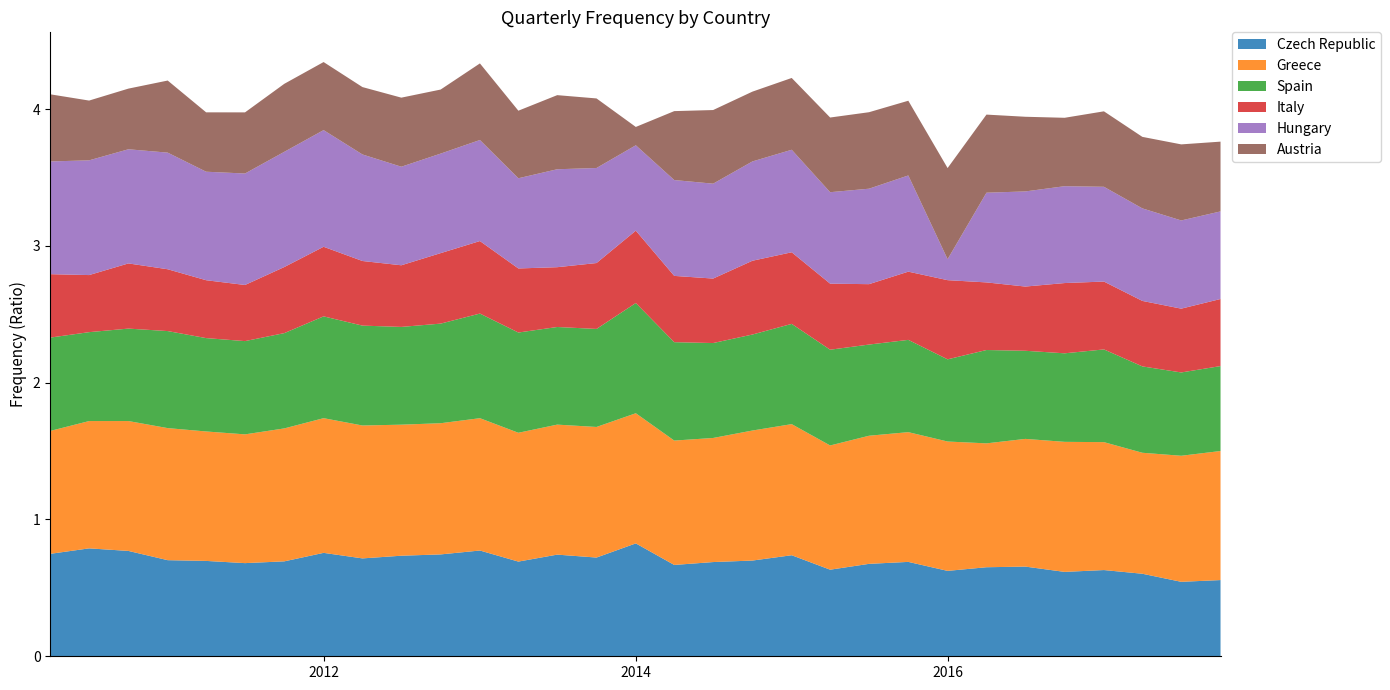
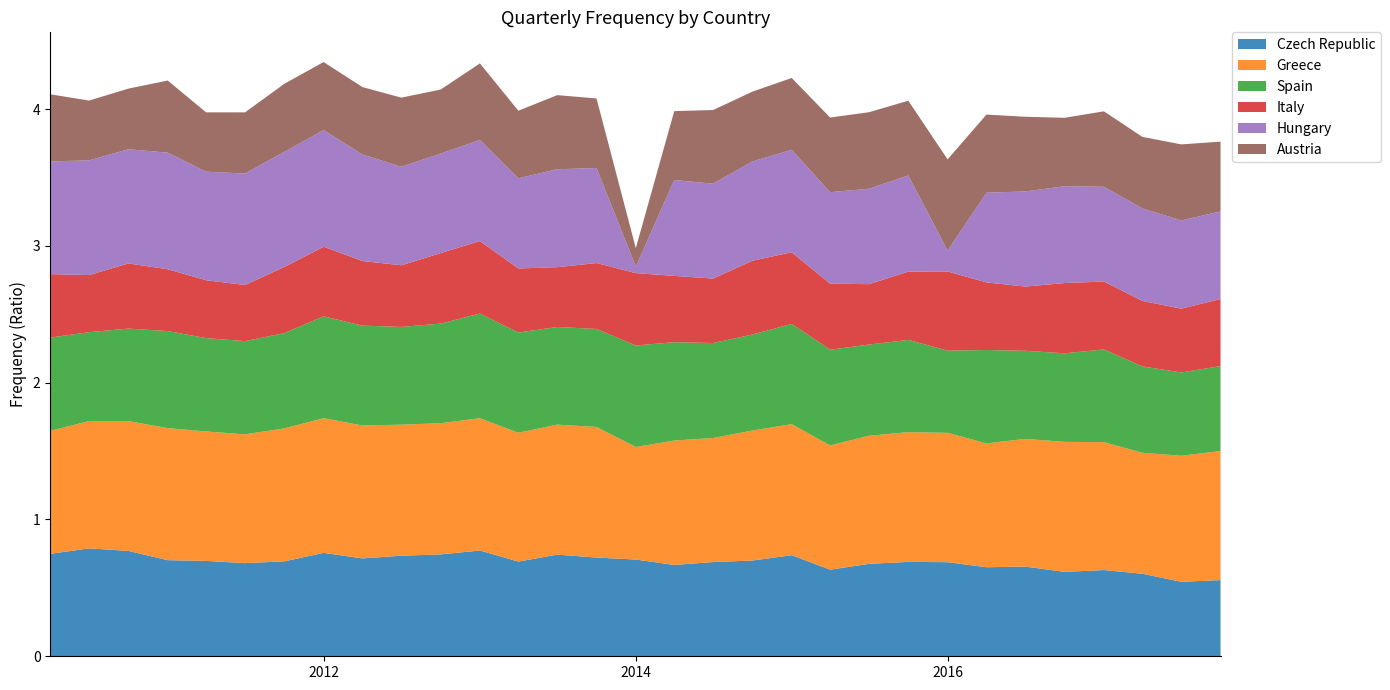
Czech Republic, 2014: 0.83 -> 0.71
Greece, 2014: 0.95 -> 0.82
Spain, 2014: 0.81 -> 0.74
Hungary, 2014: 0.62 -> 0.05
Czech Republic, 2016: 0.62 -> 0.69
